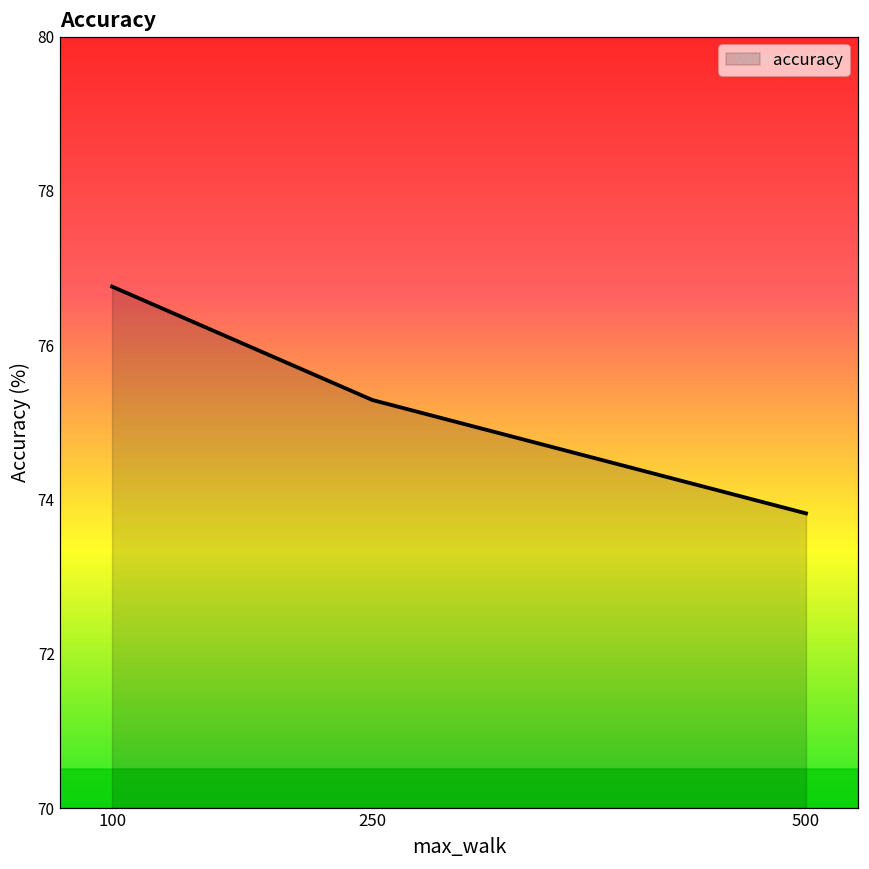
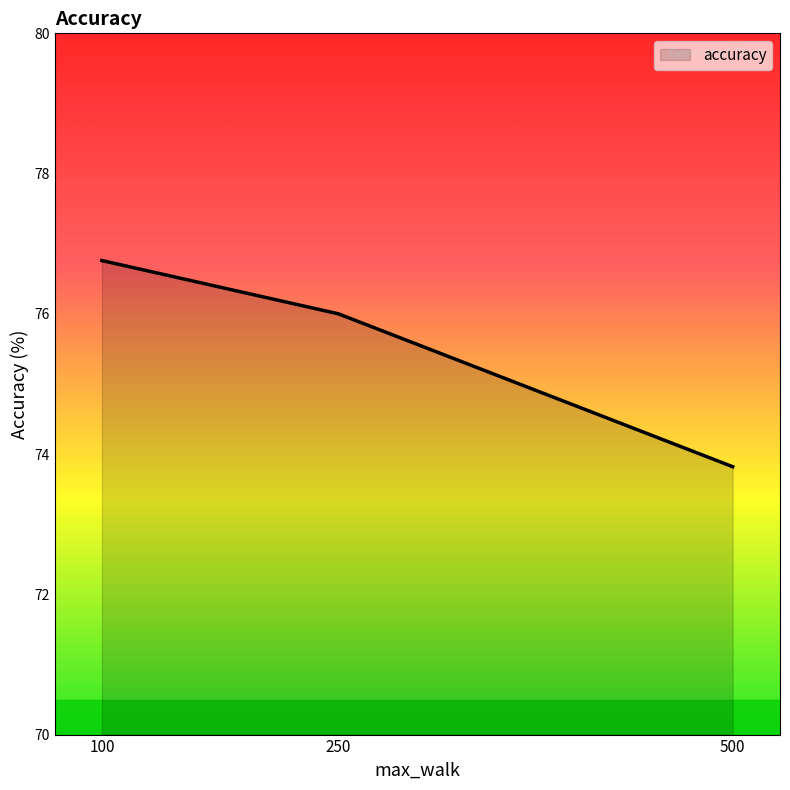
250: 75.3 -> 76.0
